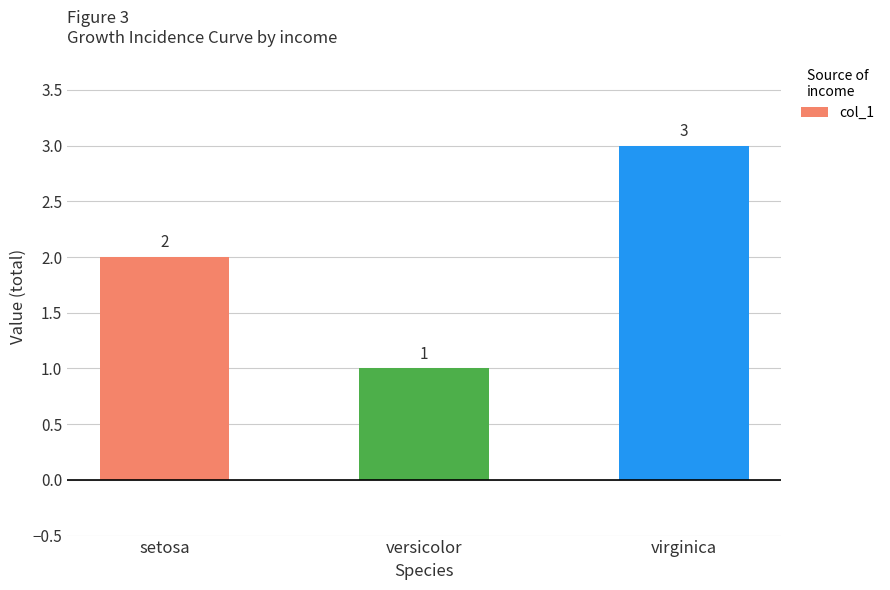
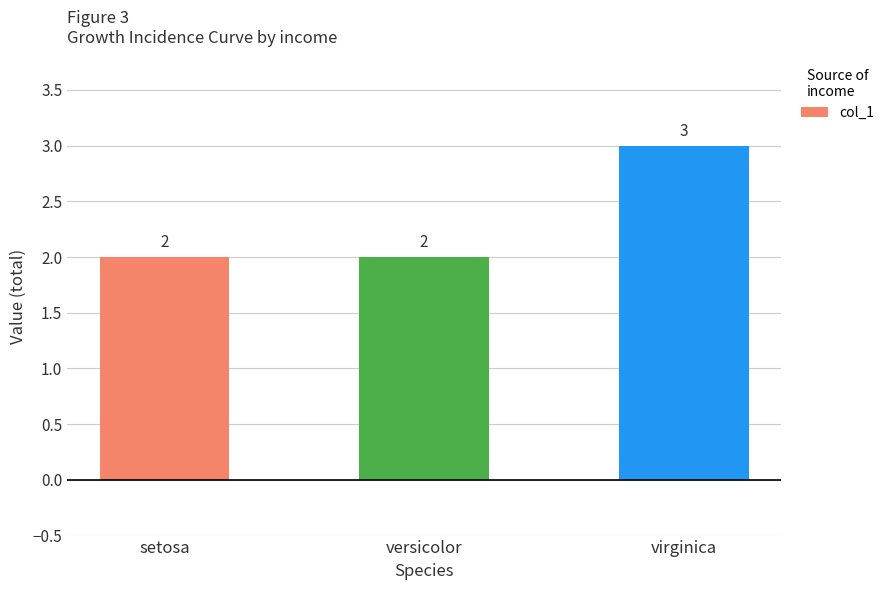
versicolor: 1 -> 2
